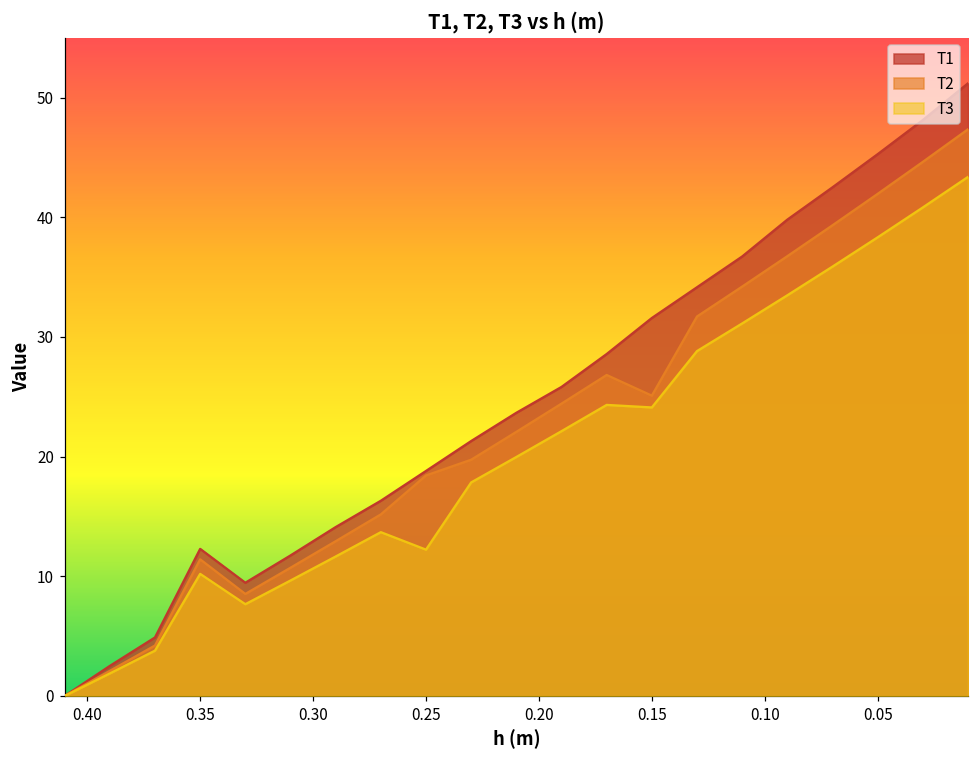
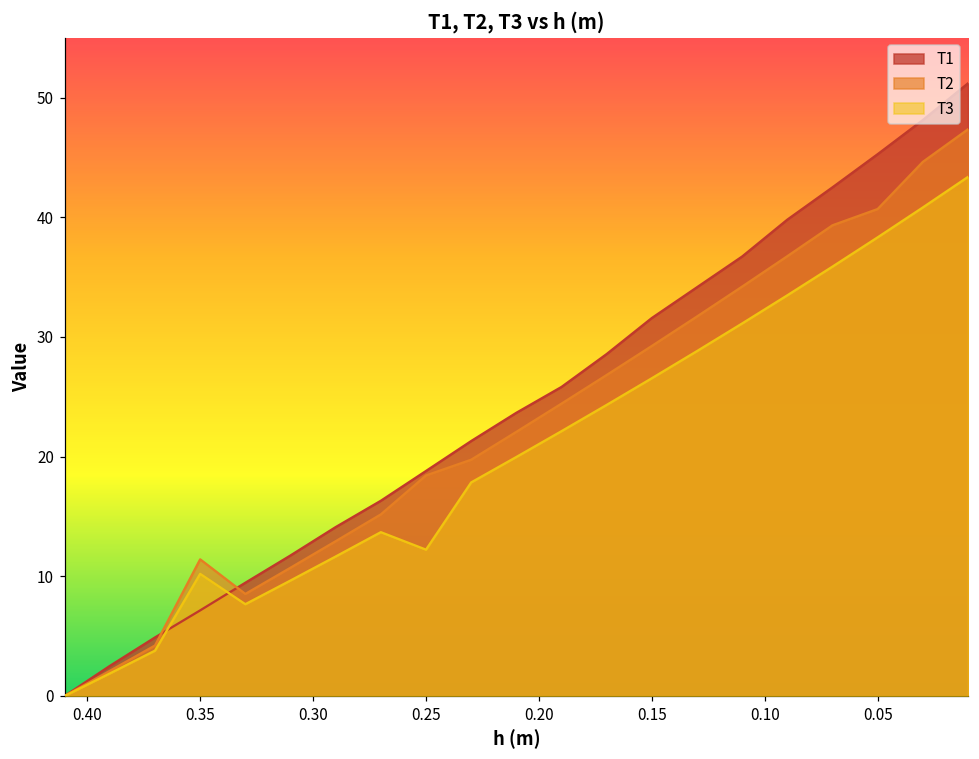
T1, 0.35: 12.3 -> 7.2
T2, 0.15: 25.1 -> 29.2
T3, 0.15: 24.1 -> 26.5
T2, 0.05: 42.0 -> 40.7
